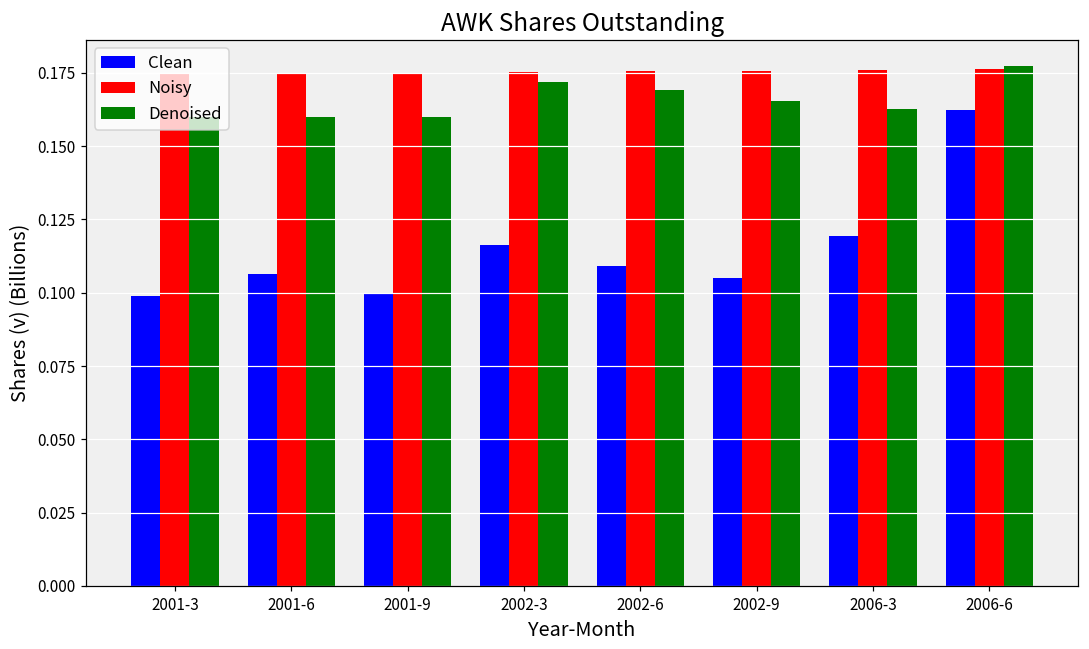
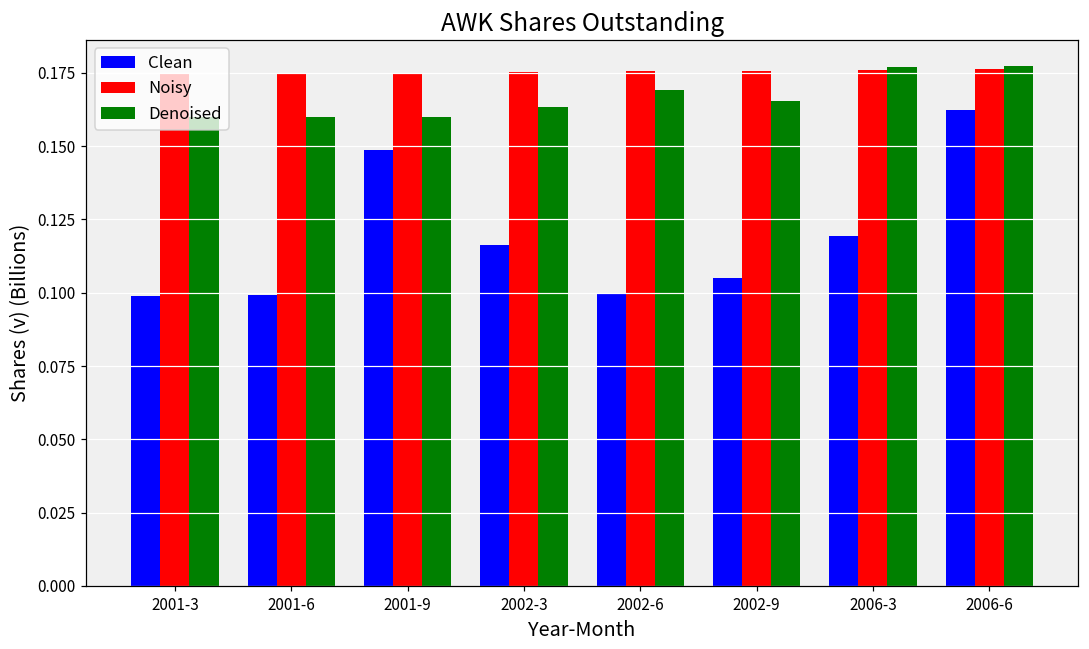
Clean, 2001-6: 0.106 -> 0.099
Clean, 2001-9: 0.100 -> 0.149
Denoised, 2002-3: 0.172 -> 0.163
Clean, 2002-6: 0.109 -> 0.100
Denoised, 2006-3: 0.163 -> 0.177
